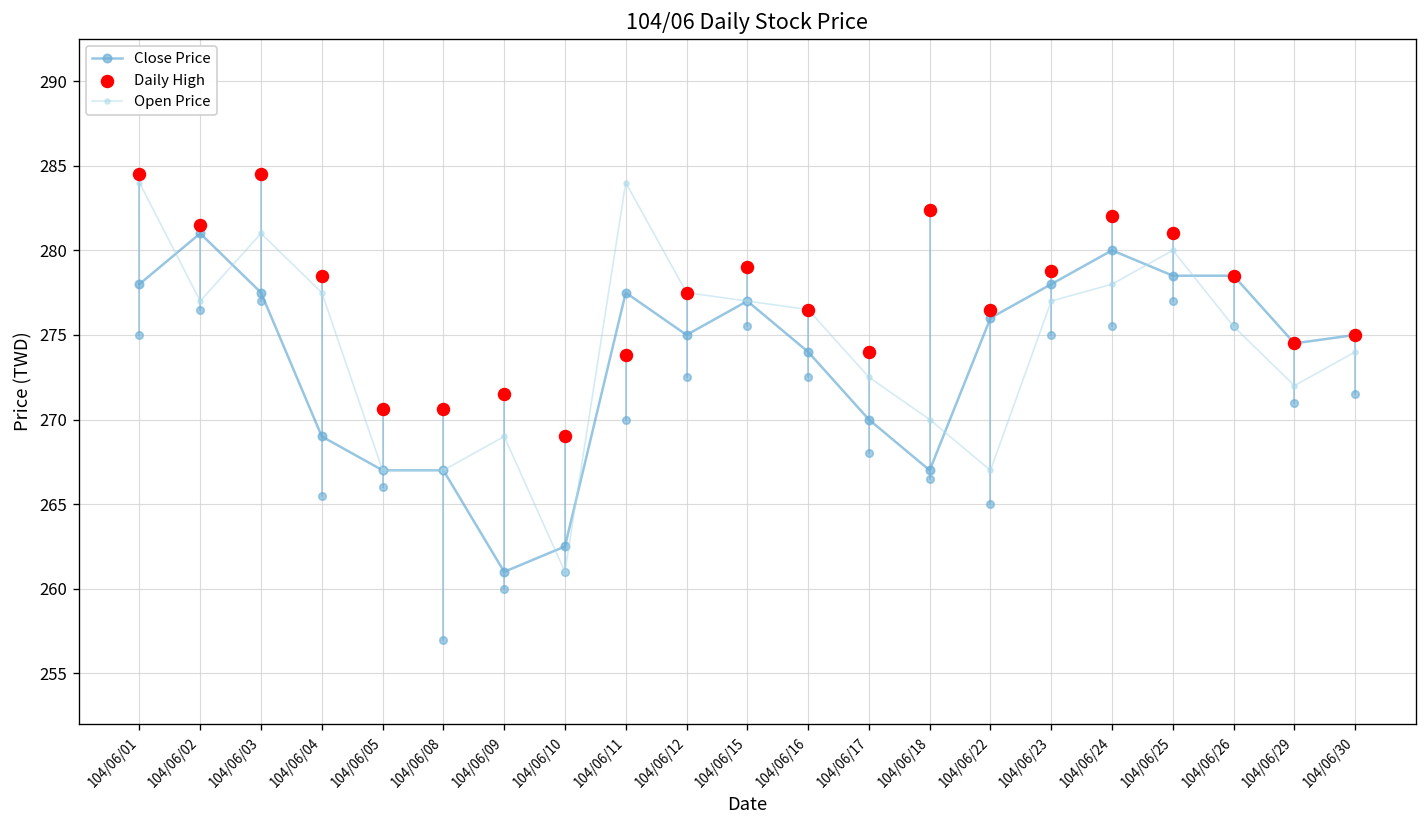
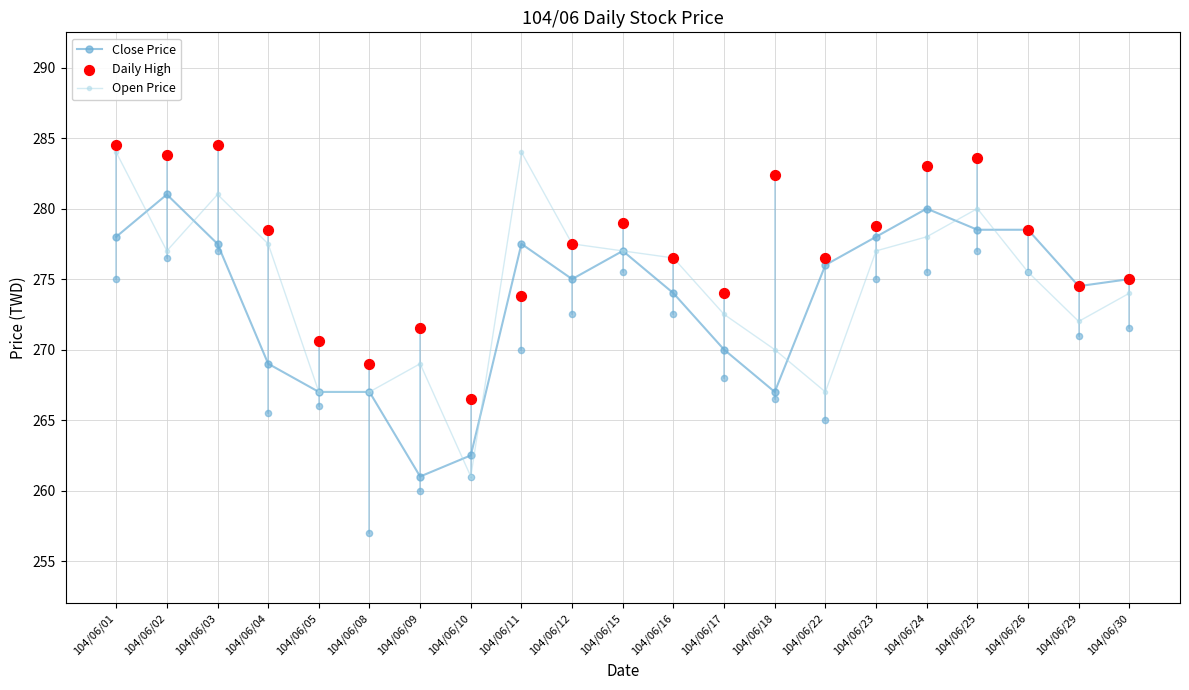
Daily High, 104/06/02: 281.5 -> 283.8
Daily High, 104/06/08: 270.6 -> 269.0
Daily High, 104/06/10: 269.0 -> 266.5
Daily High, 104/06/24: 282 -> 283
Daily High, 104/06/25: 281.0 -> 283.6
